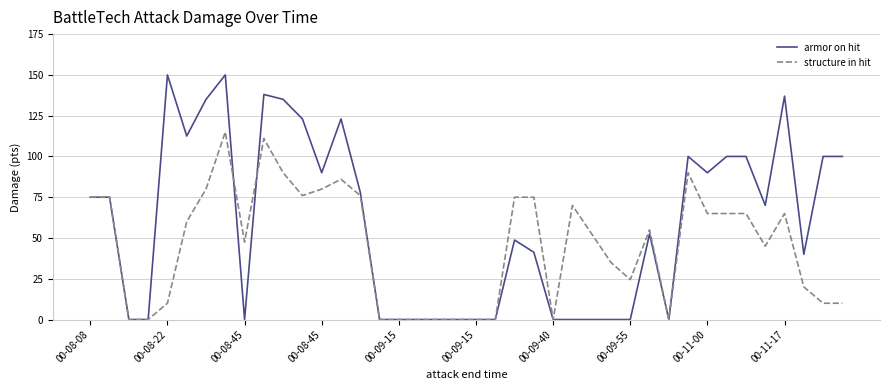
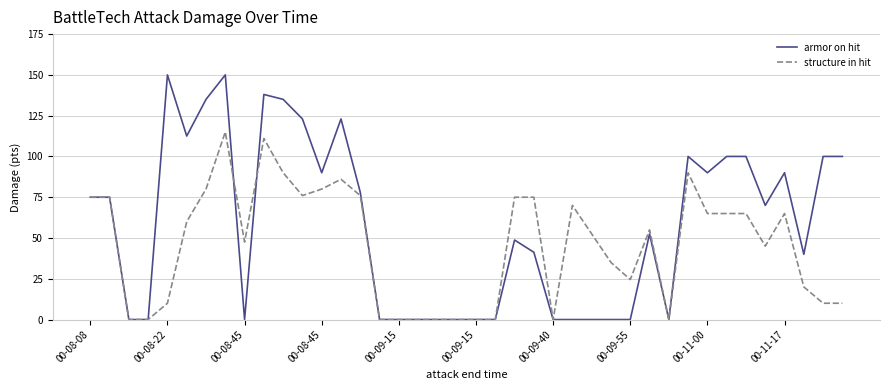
armor on hit, 00-11-17: 137 -> 90
